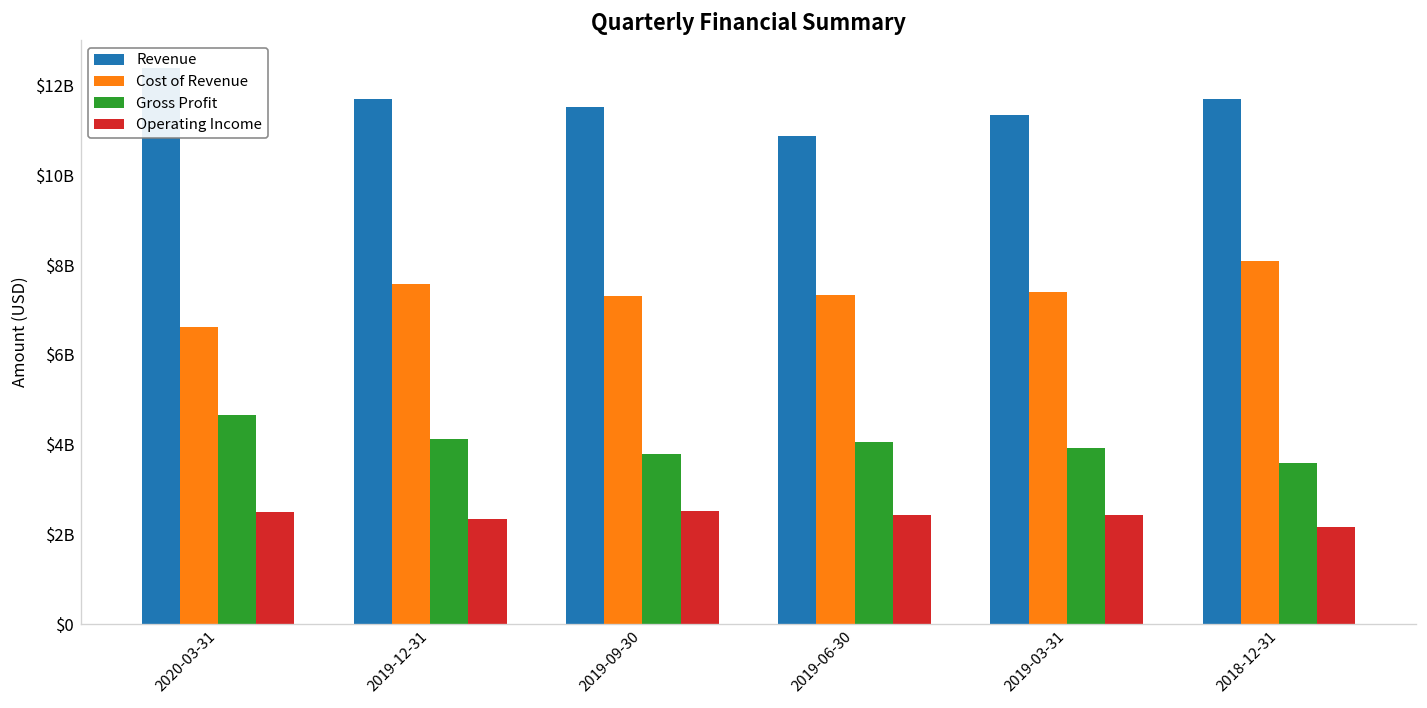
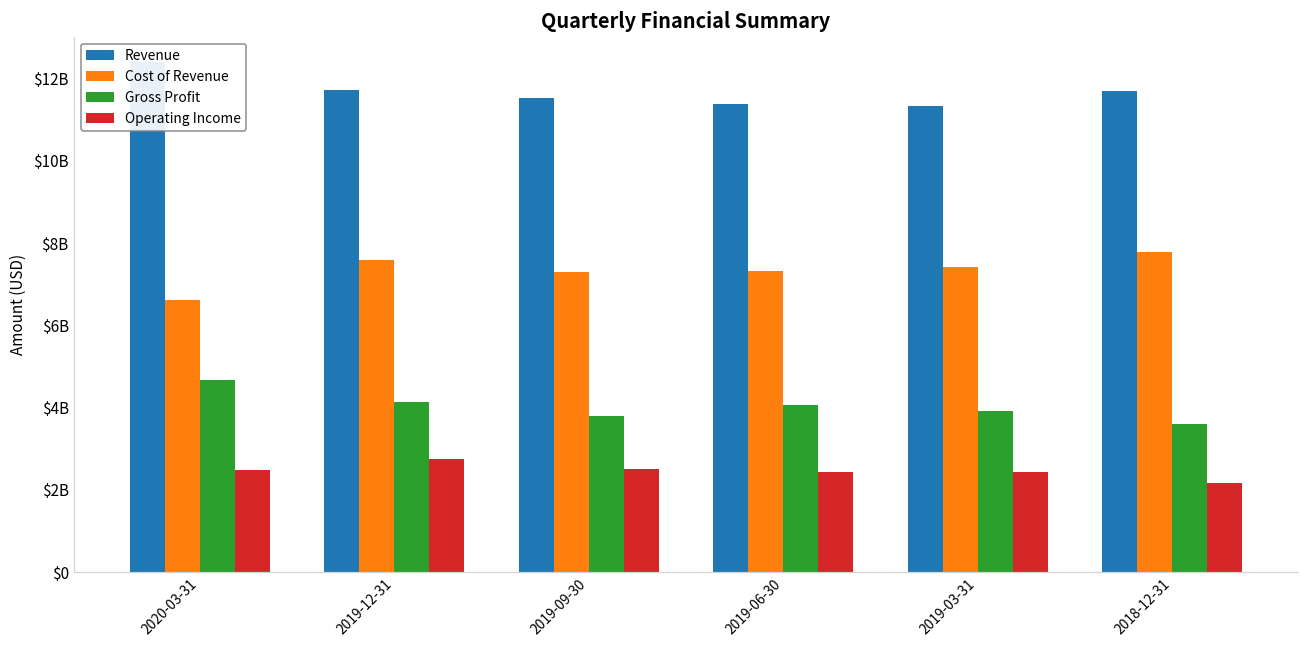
Operating Income, 2019-12-31: $2300000000 -> $2700000000
Revenue, 2019-06-30: $10900000000 -> $11400000000
Cost of Revenue, 2018-12-31: $8100000000 -> $7800000000
